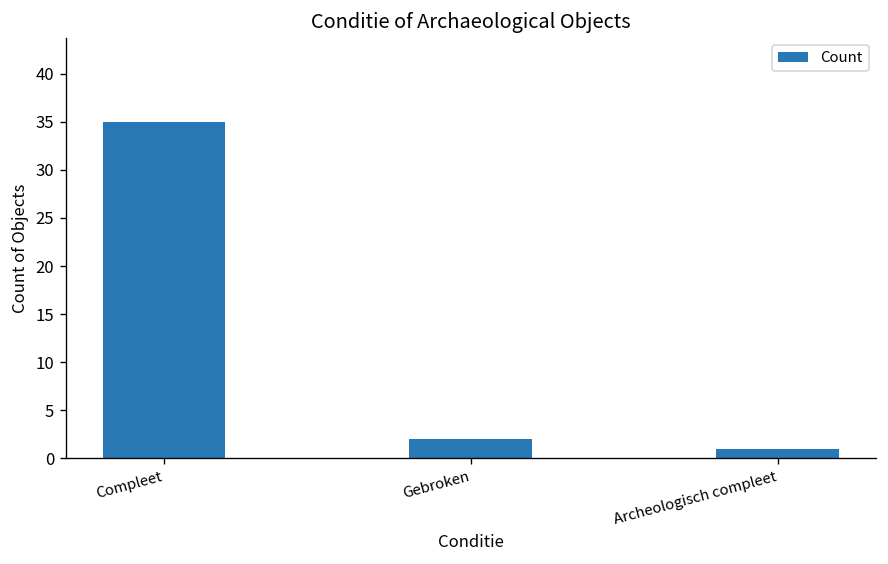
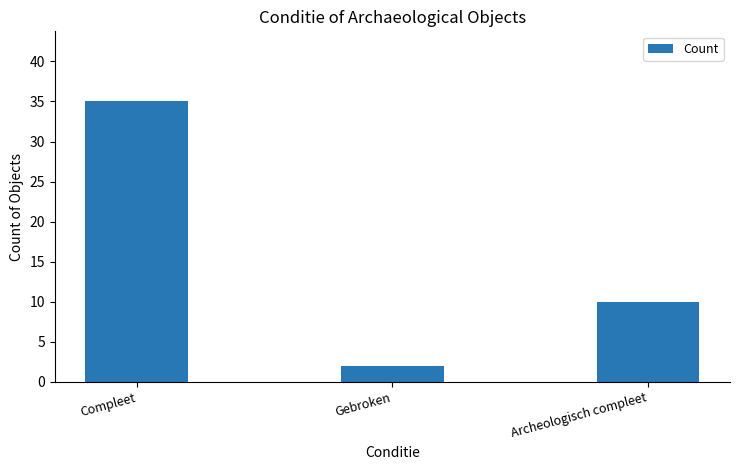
Archeologisch compleet: 1 -> 10
